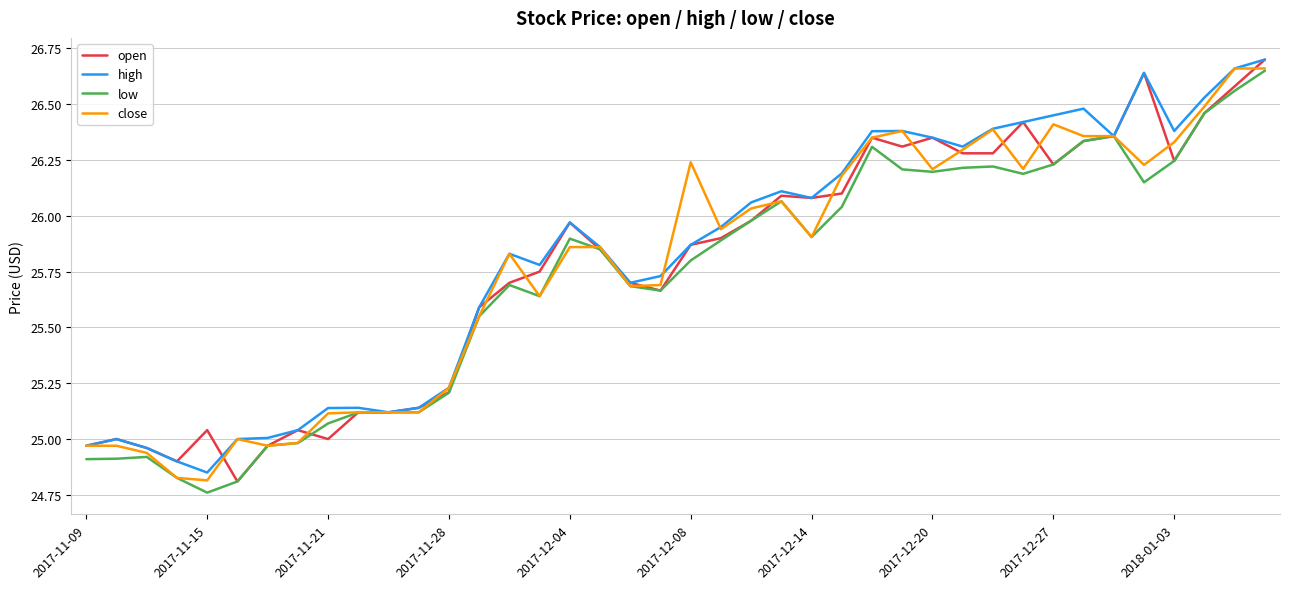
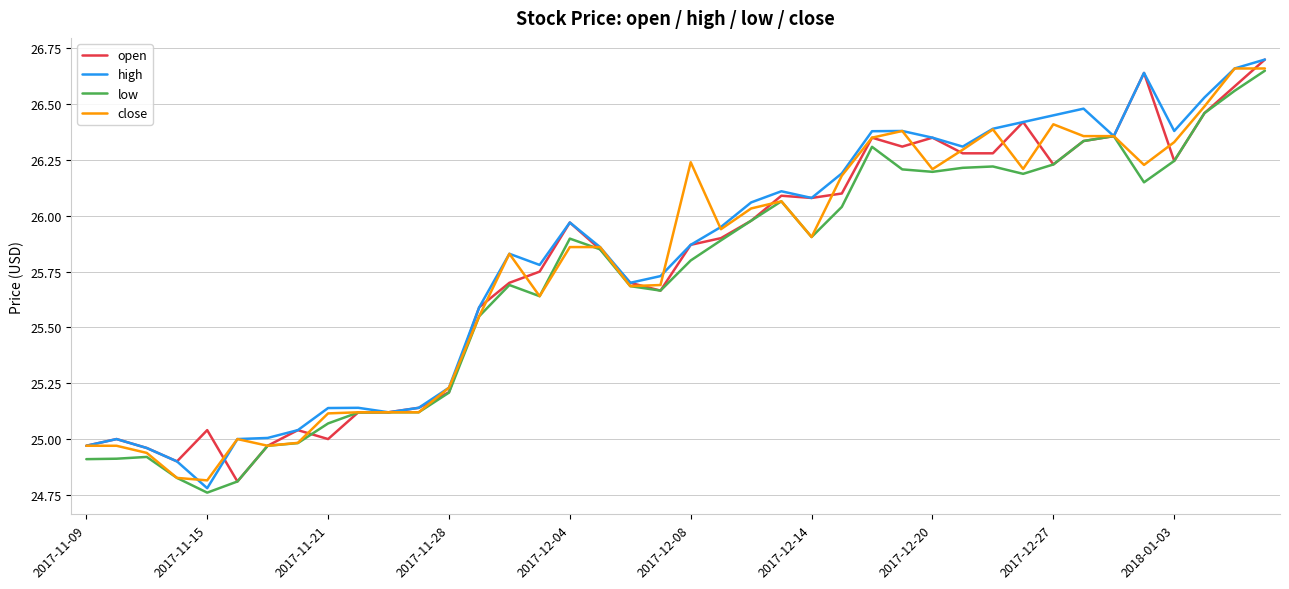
high, 2017-11-15: 24.85 -> 24.78
